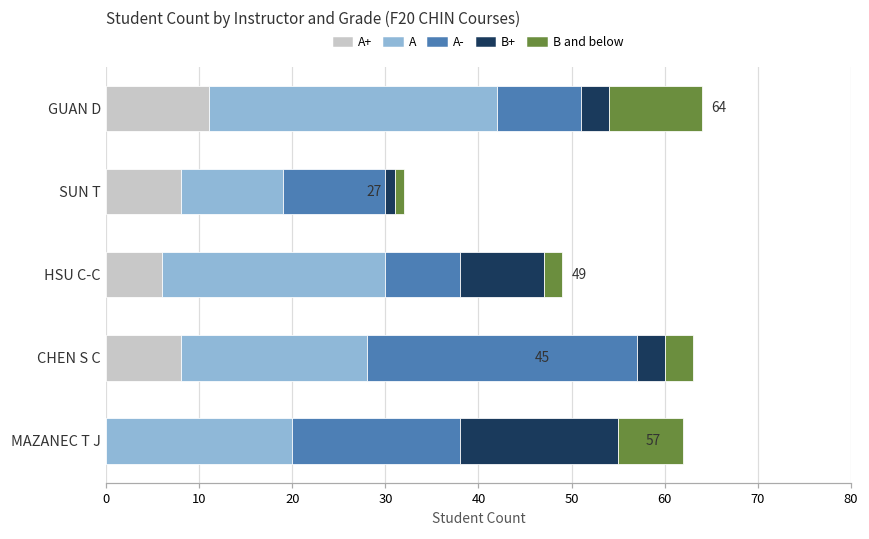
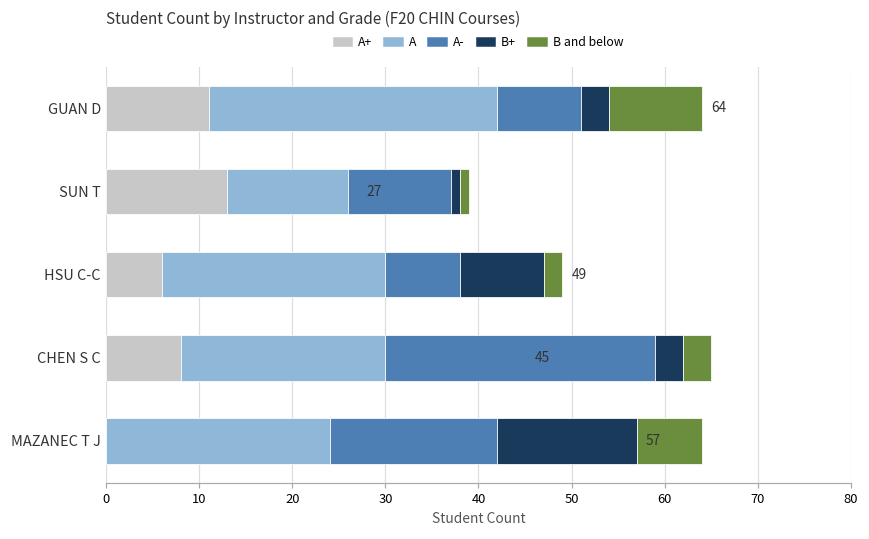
A+, SUN T: 8 -> 13
A, SUN T: 11 -> 13
A, CHEN S C: 20 -> 22
A, MAZANEC T J: 20 -> 24
B+, MAZANEC T J: 17 -> 15
